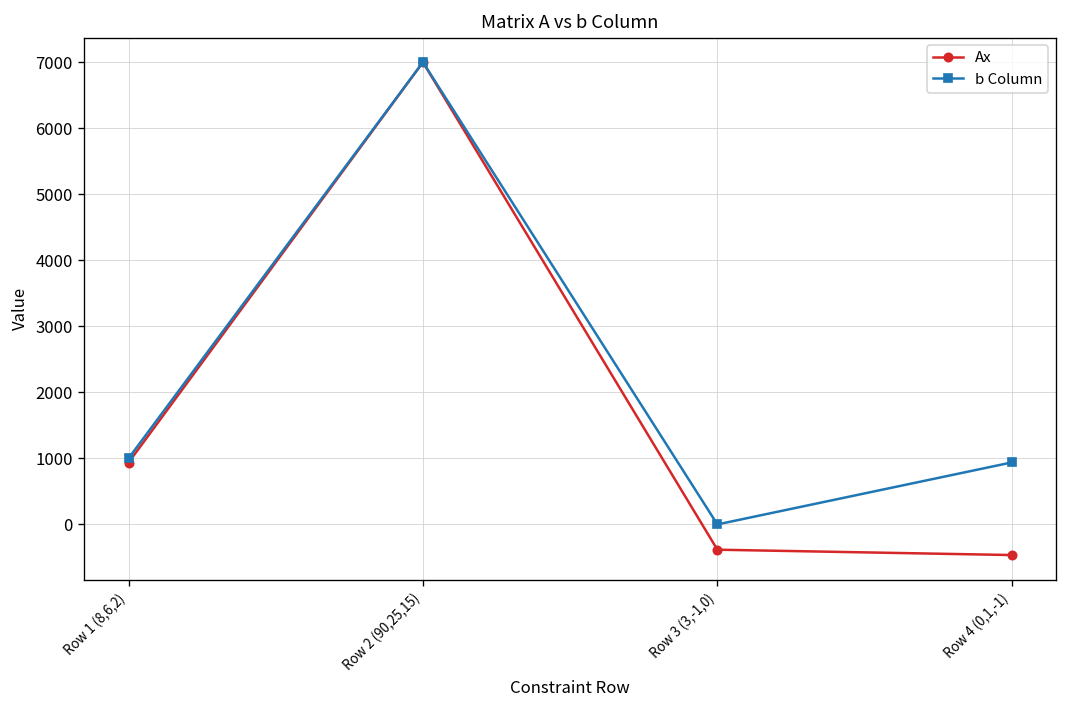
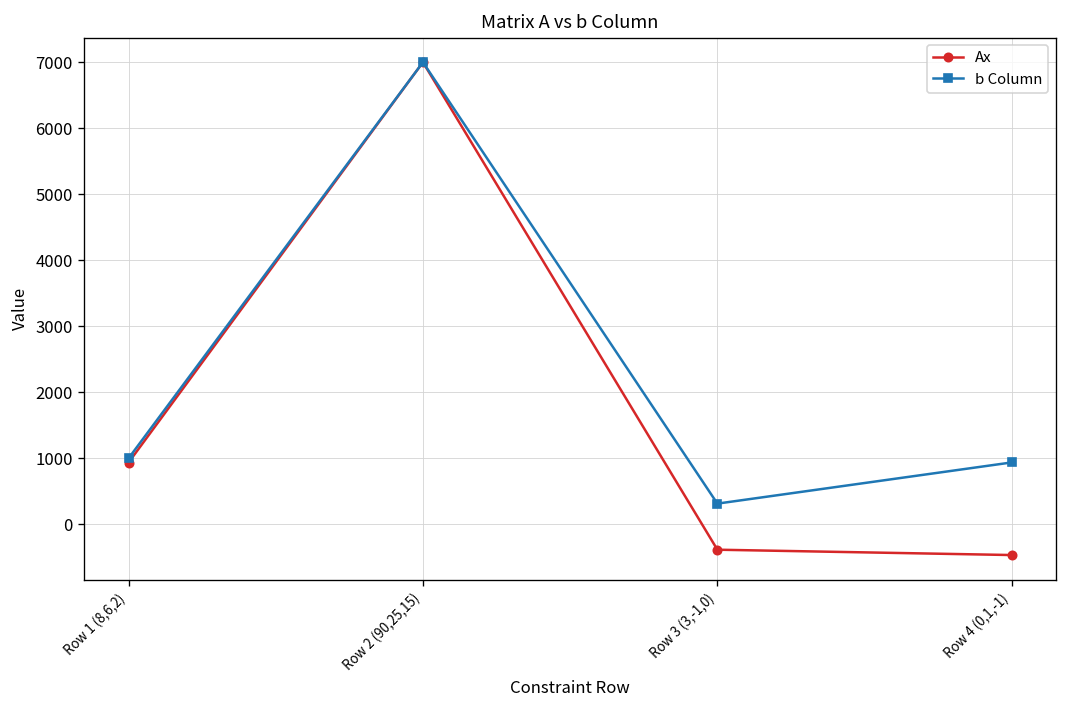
b Column, Row 3 (3,-1,0): 0 -> 300
